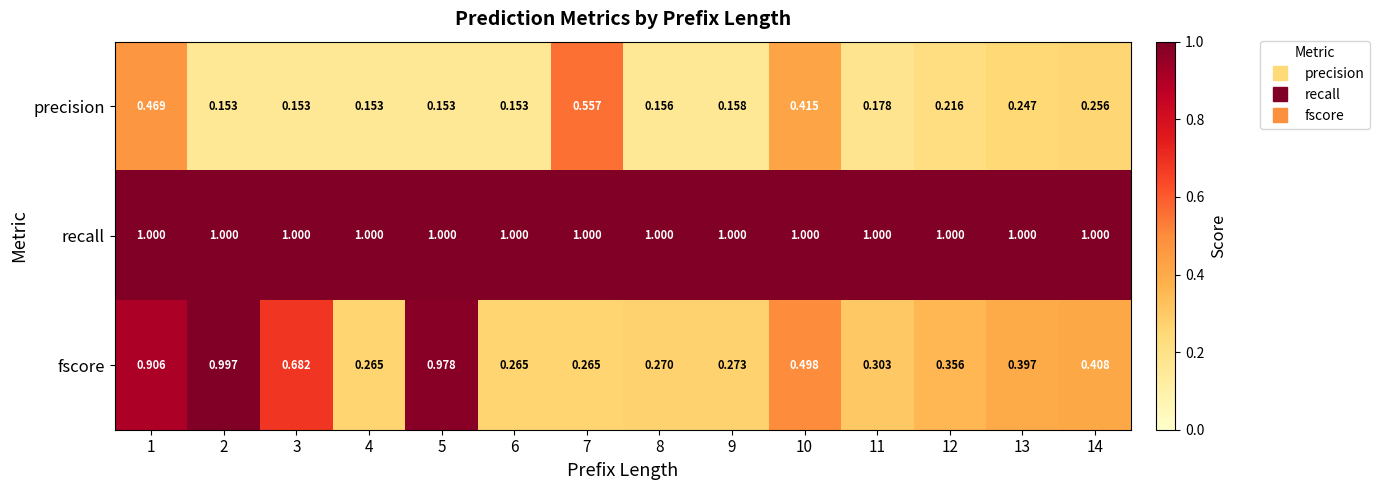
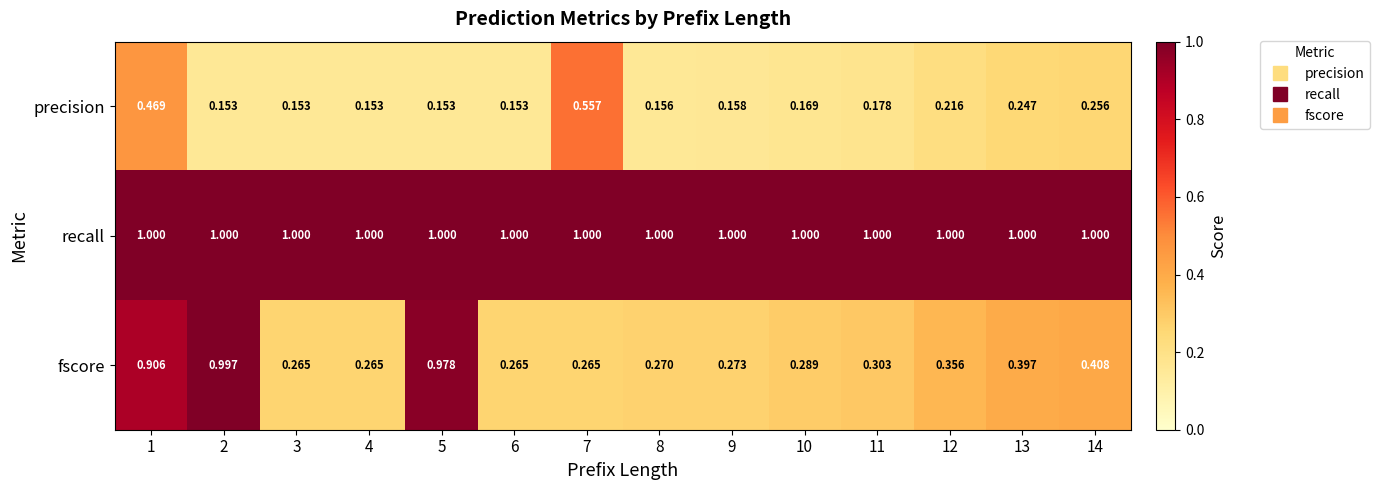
precision, 10: 0.415 -> 0.169
fscore, 3: 0.682 -> 0.265
fscore, 10: 0.498 -> 0.289
